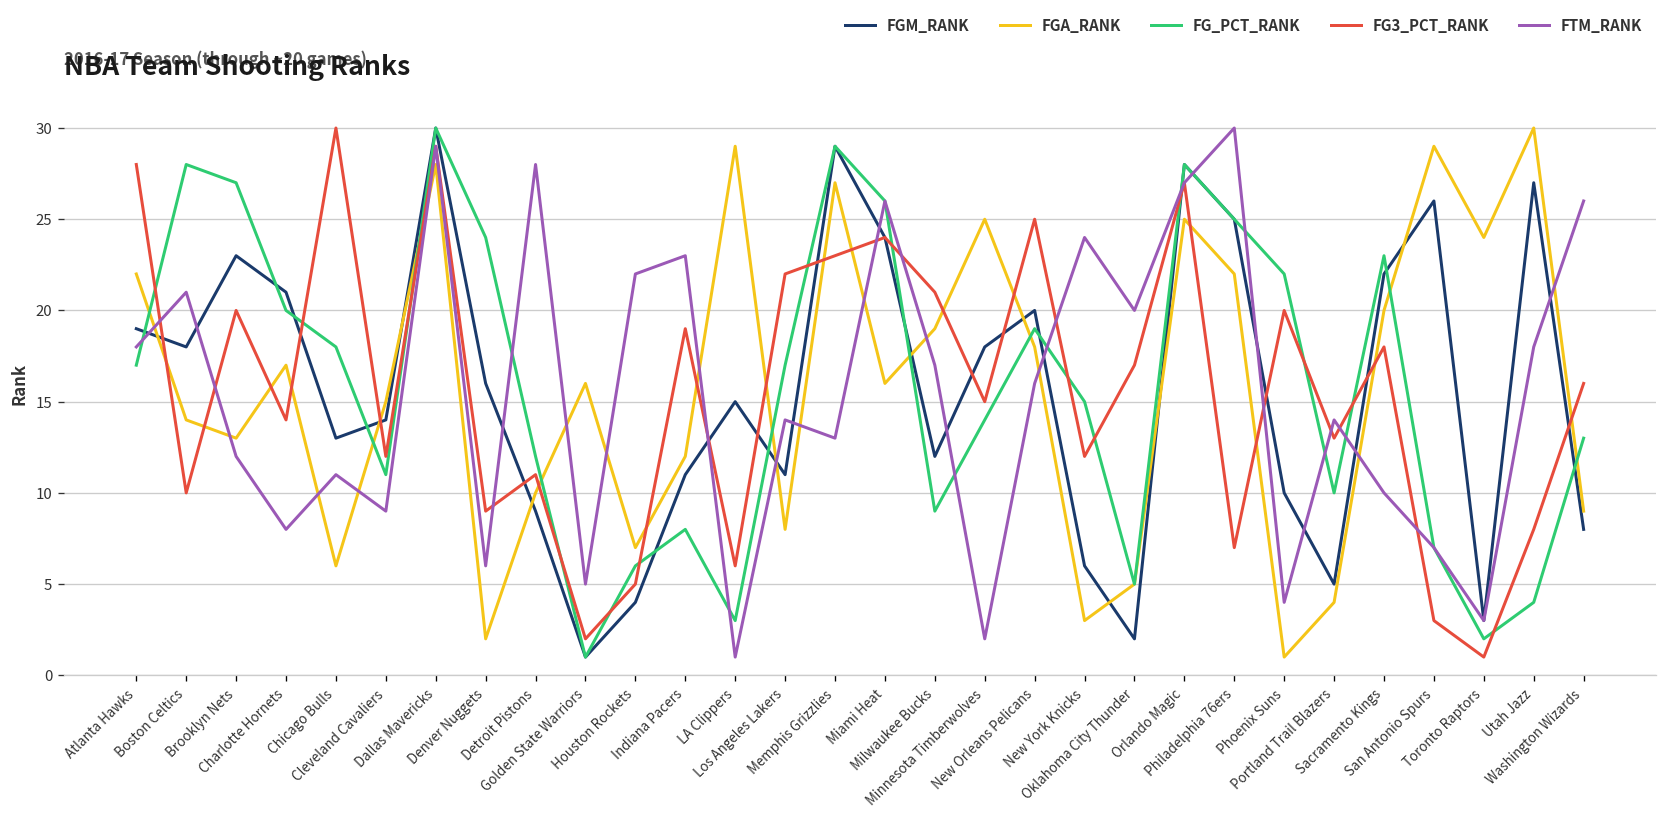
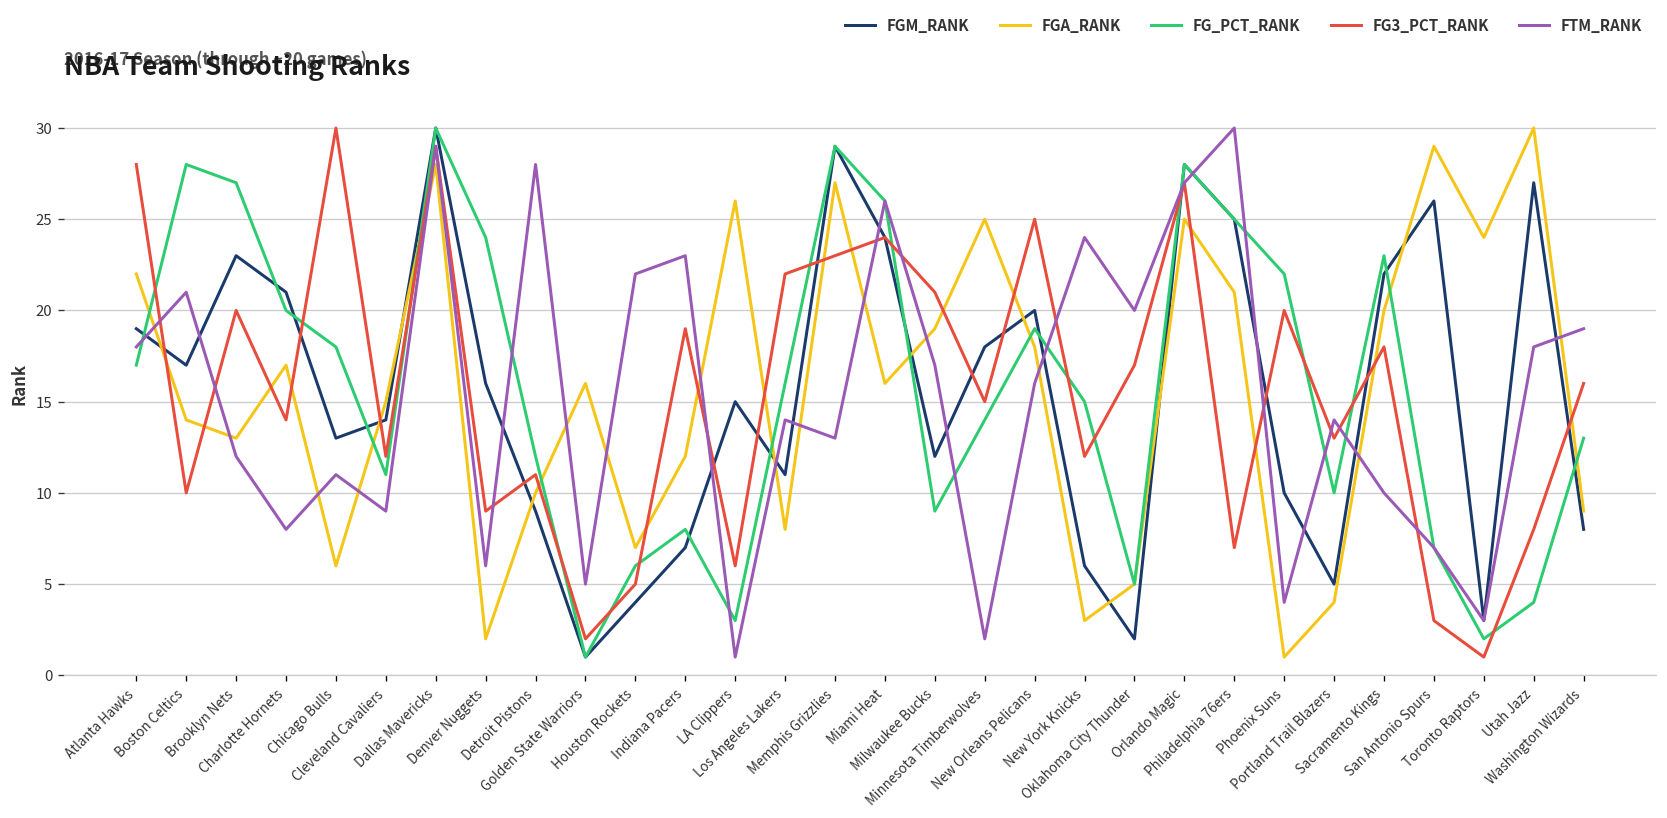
FGM_RANK, Boston Celtics: 18 -> 17
FGM_RANK, Indiana Pacers: 11 -> 7
FGA_RANK, LA Clippers: 29 -> 26
FG_PCT_RANK, Los Angeles Lakers: 17 -> 16
FGA_RANK, Philadelphia 76ers: 22 -> 21
FTM_RANK, Washington Wizards: 26 -> 19
